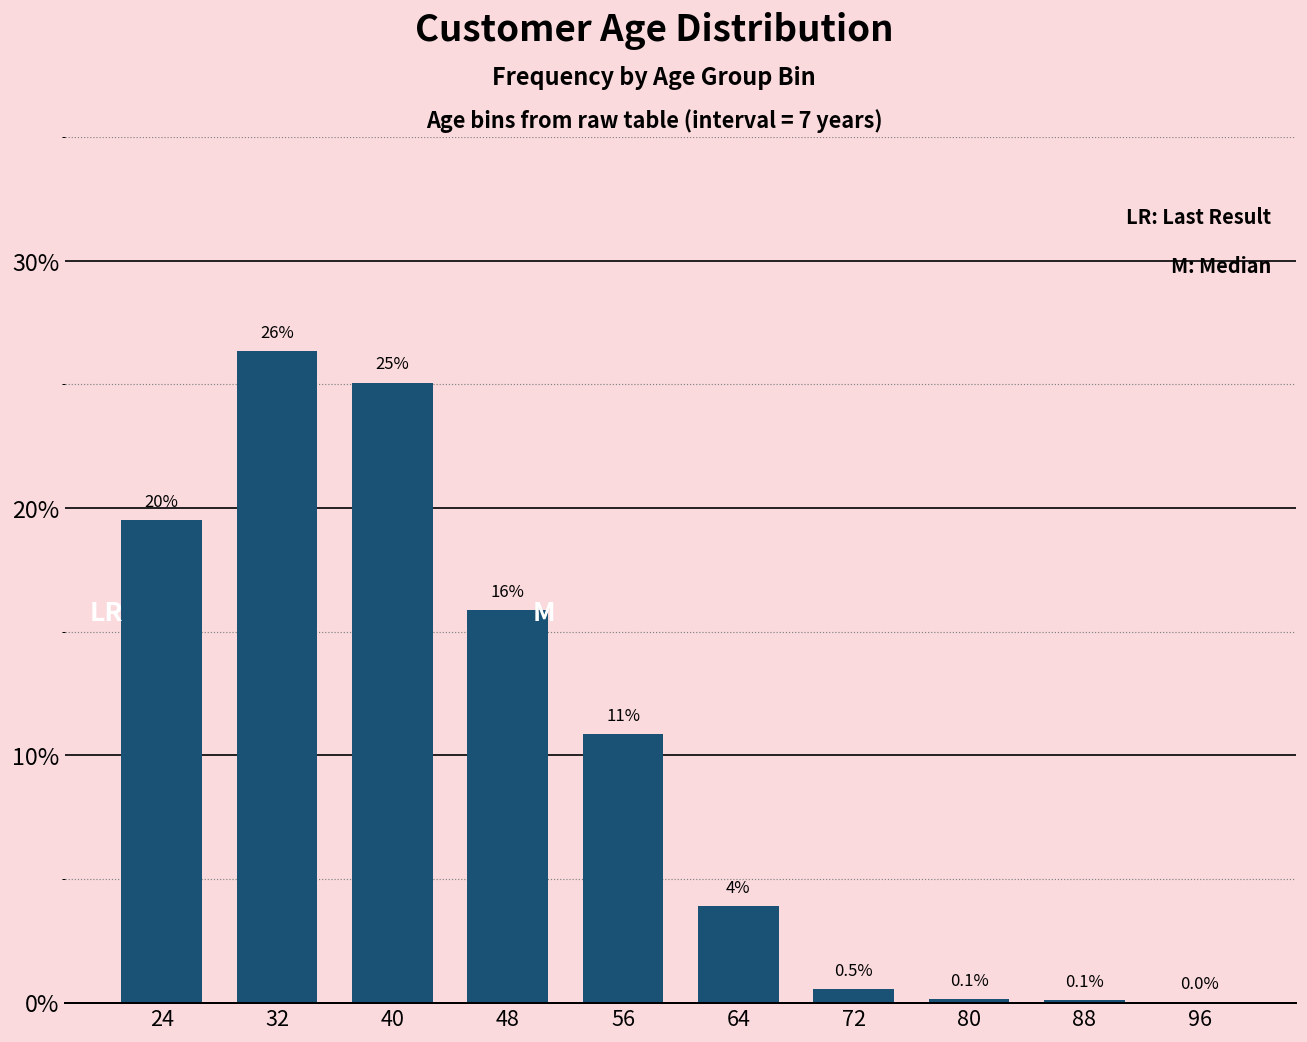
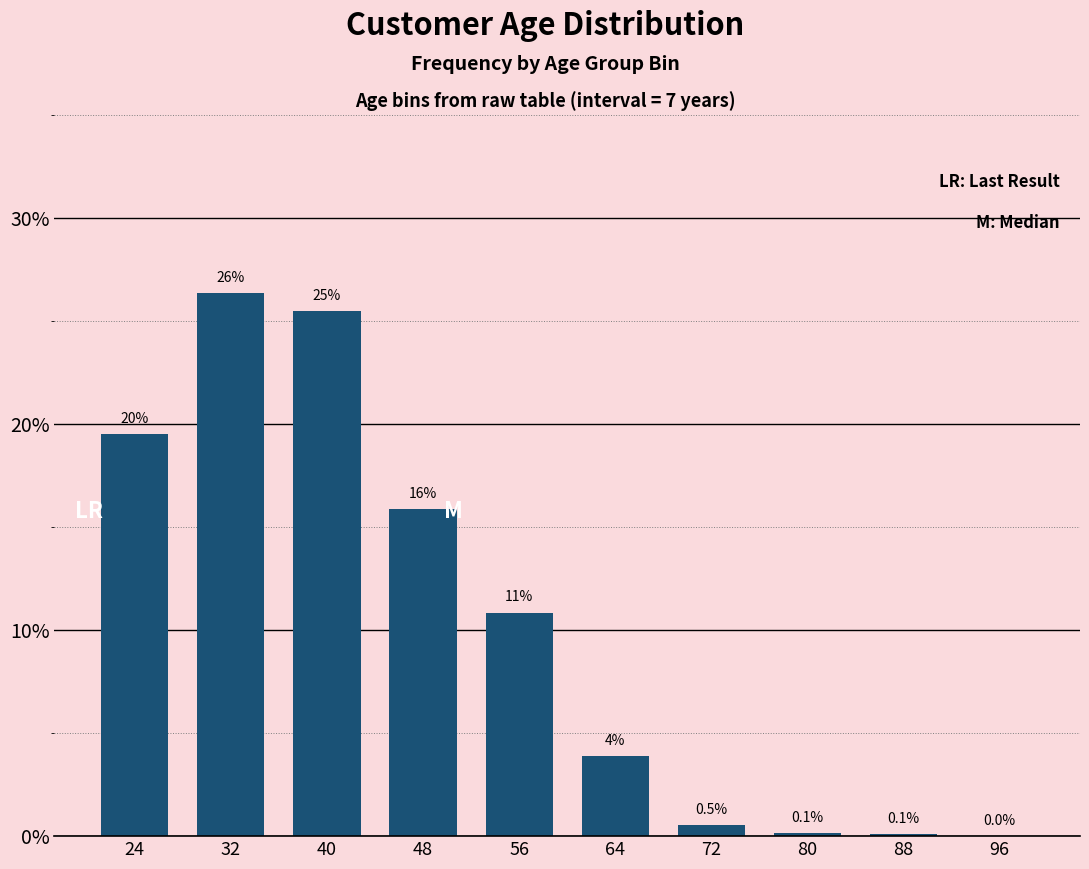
40: 25.1% -> 25.5%
